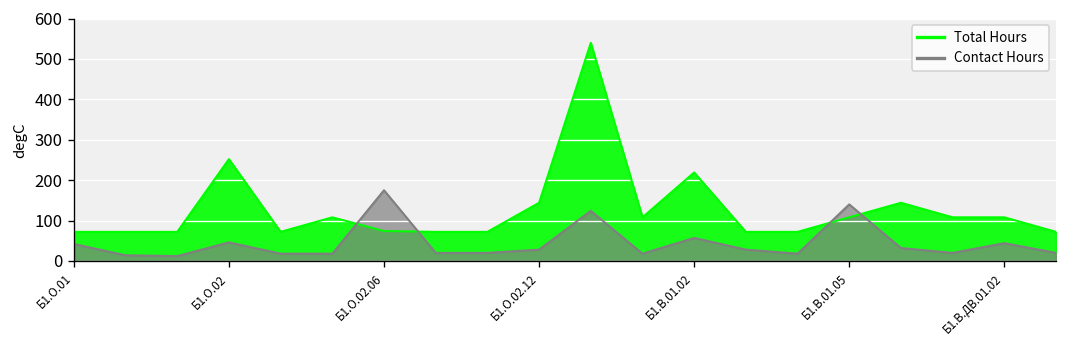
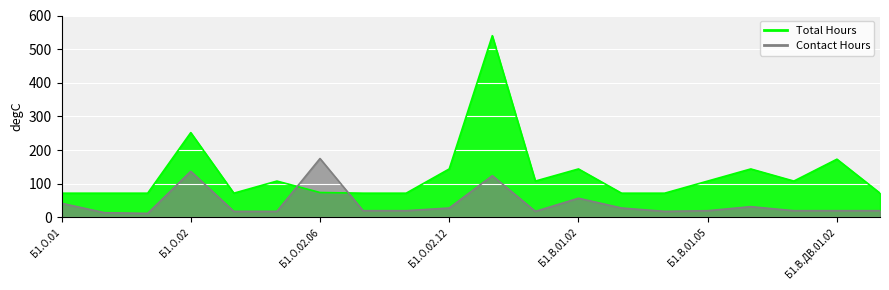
Contact Hours, Б1.О.02: 50 -> 140
Total Hours, Б1.В.01.02: 220 -> 140
Contact Hours, Б1.В.01.05: 140 -> 20
Total Hours, Б1.В.ДВ.01.02: 110 -> 170
Contact Hours, Б1.В.ДВ.01.02: 40 -> 20
